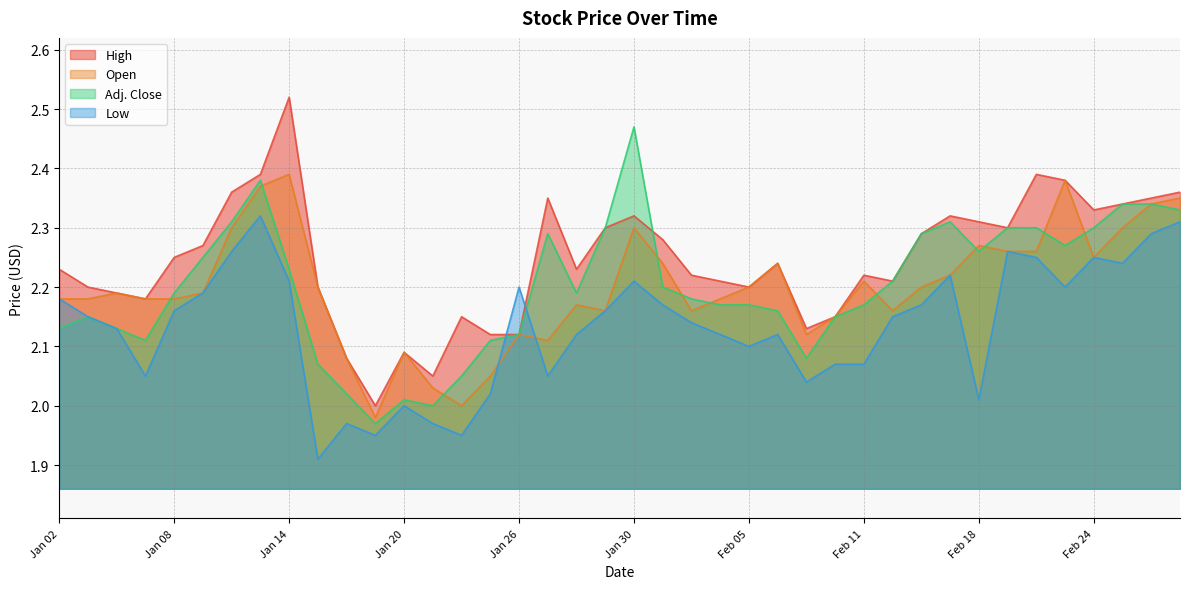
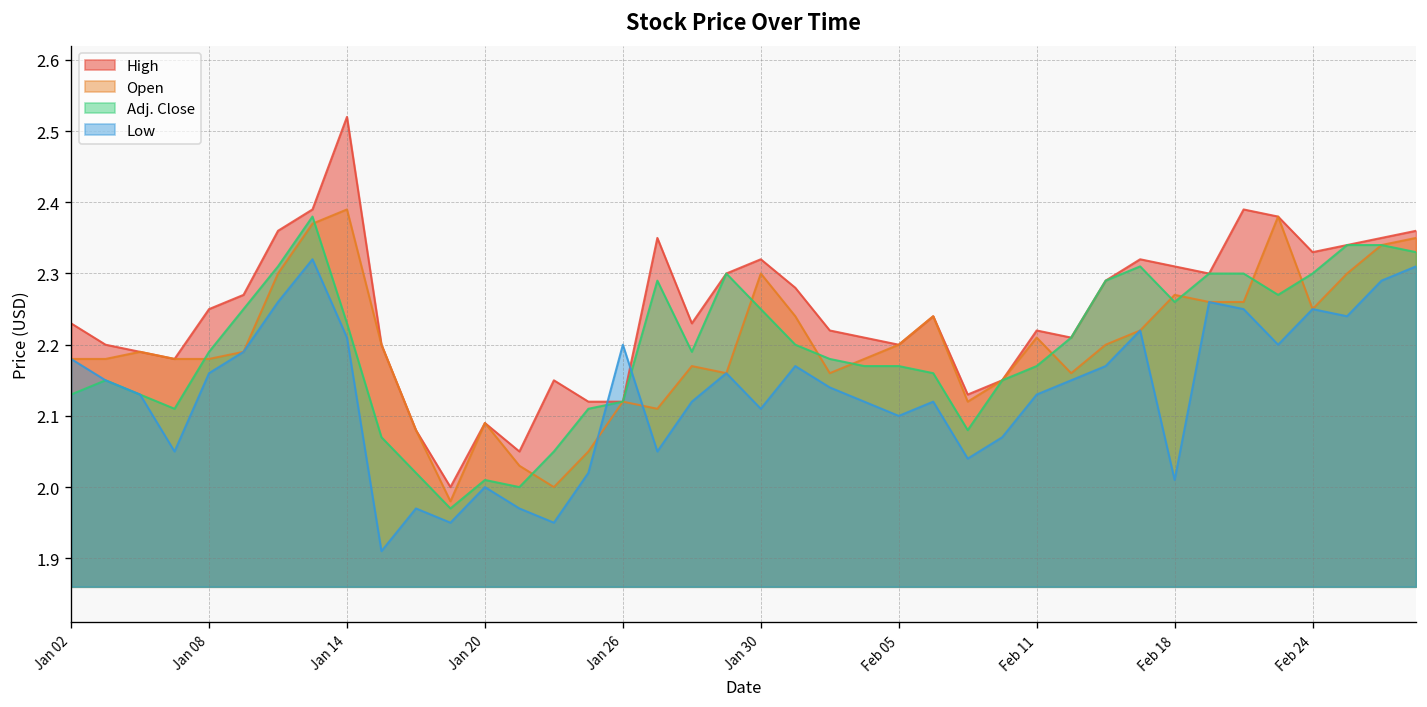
Adj. Close, Jan 30: 2.47 -> 2.25
Low, Jan 30: 2.21 -> 2.11
Low, Feb 11: 2.07 -> 2.13
